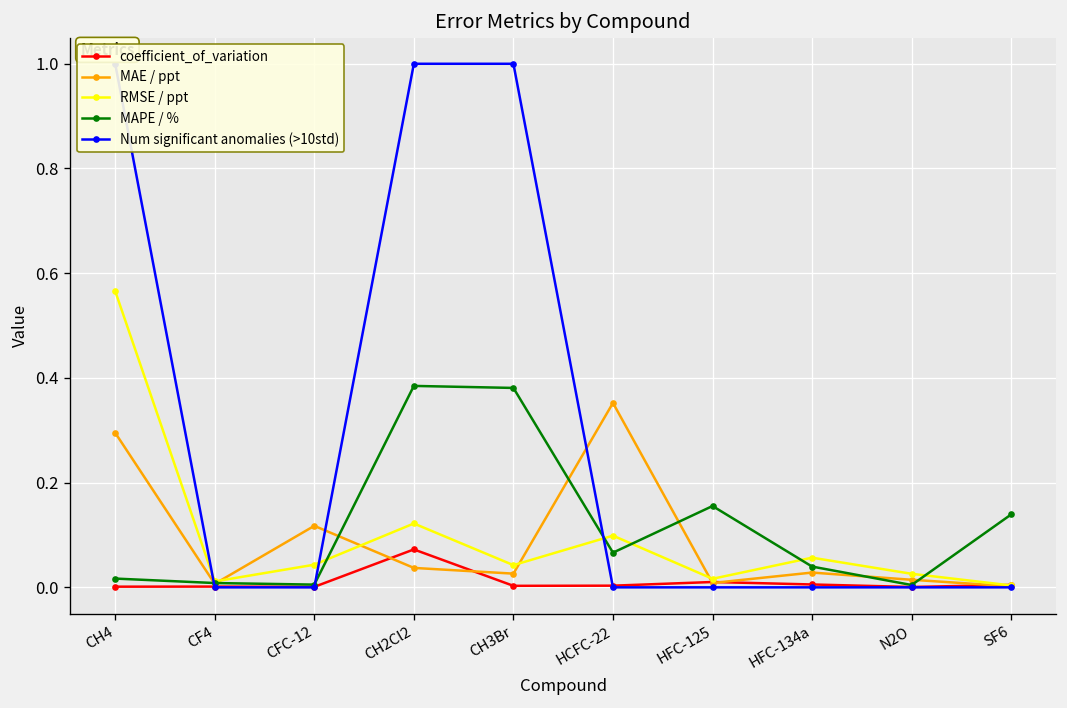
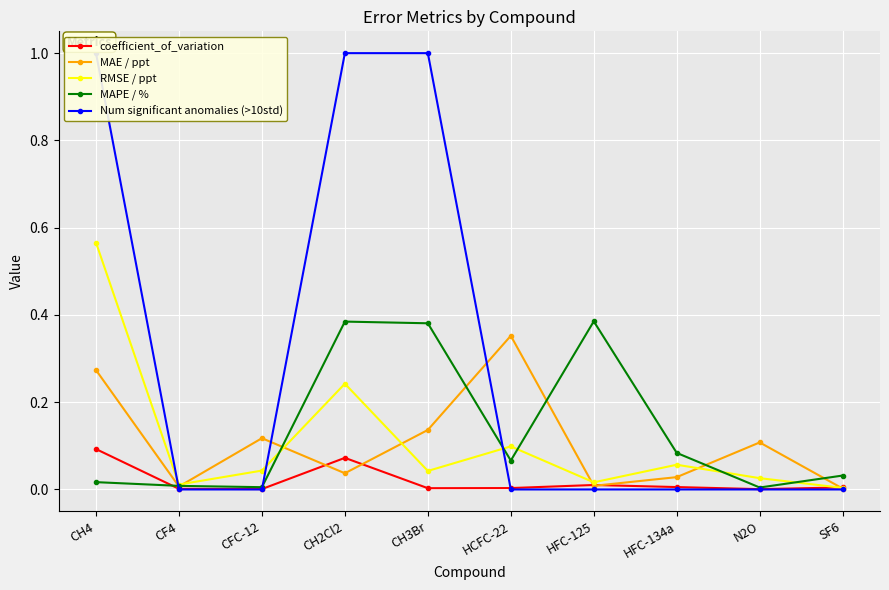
coefficient_of_variation, CH4: 0.00 -> 0.09
MAE / ppt, CH4: 0.30 -> 0.27
RMSE / ppt, CH2Cl2: 0.12 -> 0.24
MAE / ppt, CH3Br: 0.03 -> 0.14
MAPE / %, HFC-125: 0.16 -> 0.39
MAPE / %, HFC-134a: 0.04 -> 0.08
MAE / ppt, N2O: 0.01 -> 0.11
MAPE / %, SF6: 0.14 -> 0.03
